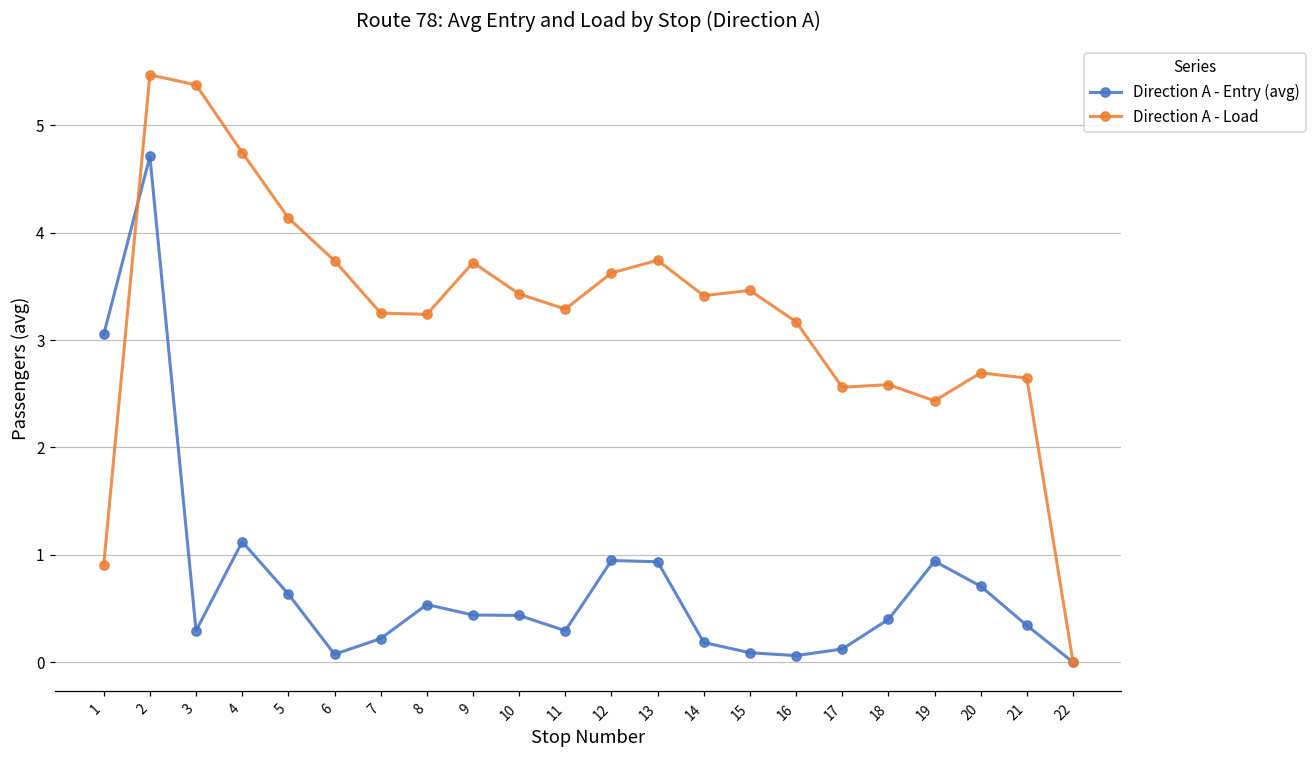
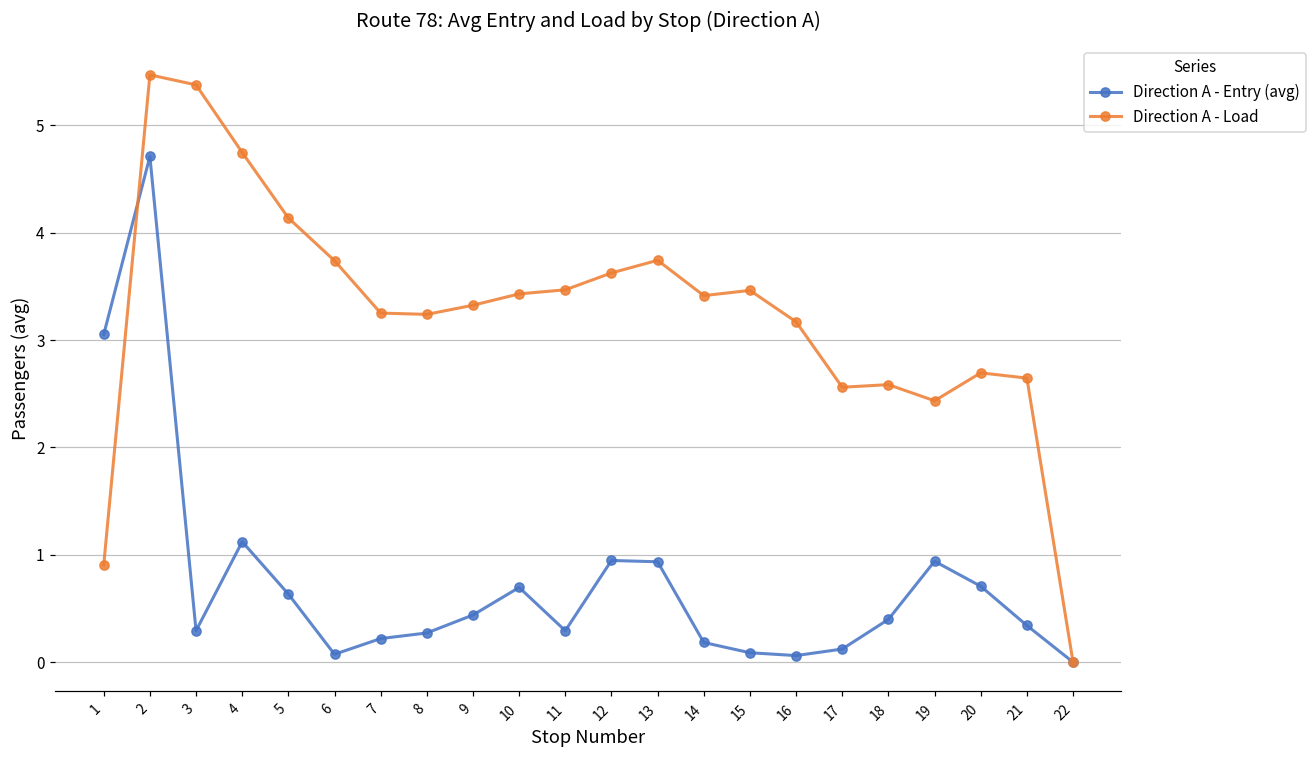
Direction A - Entry (avg), 8: 0.5 -> 0.3
Direction A - Load, 9: 3.7 -> 3.3
Direction A - Entry (avg), 10: 0.4 -> 0.7
Direction A - Load, 11: 3.3 -> 3.5
